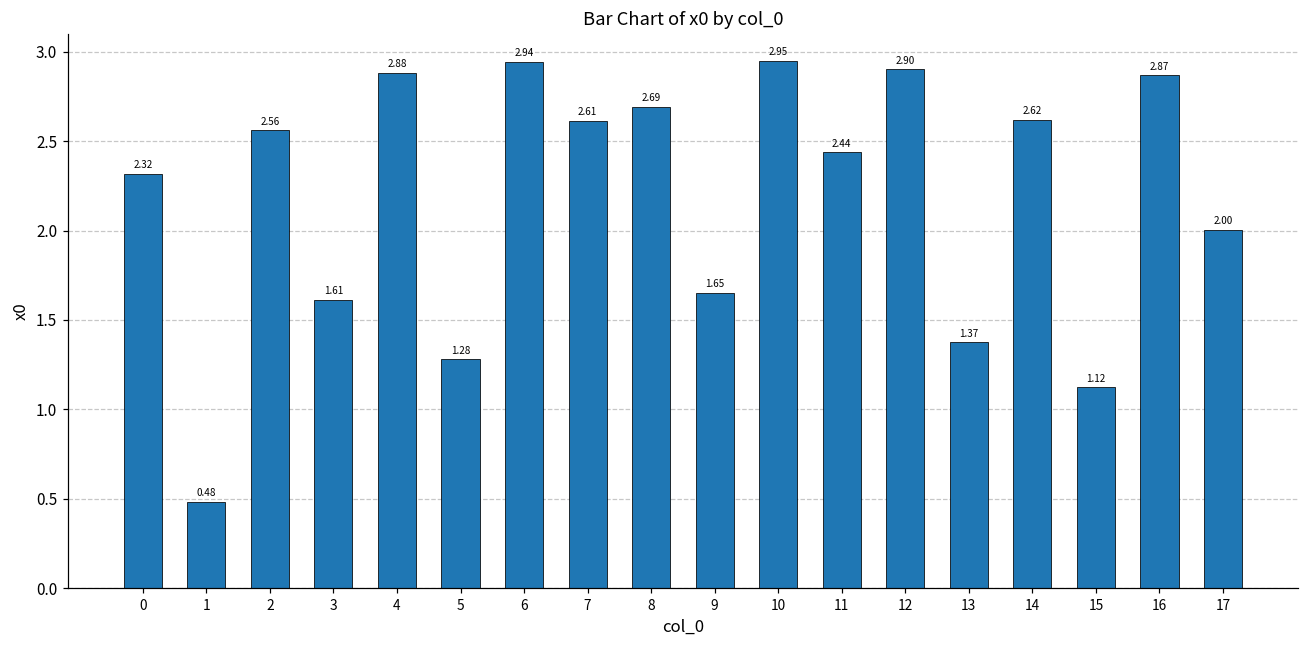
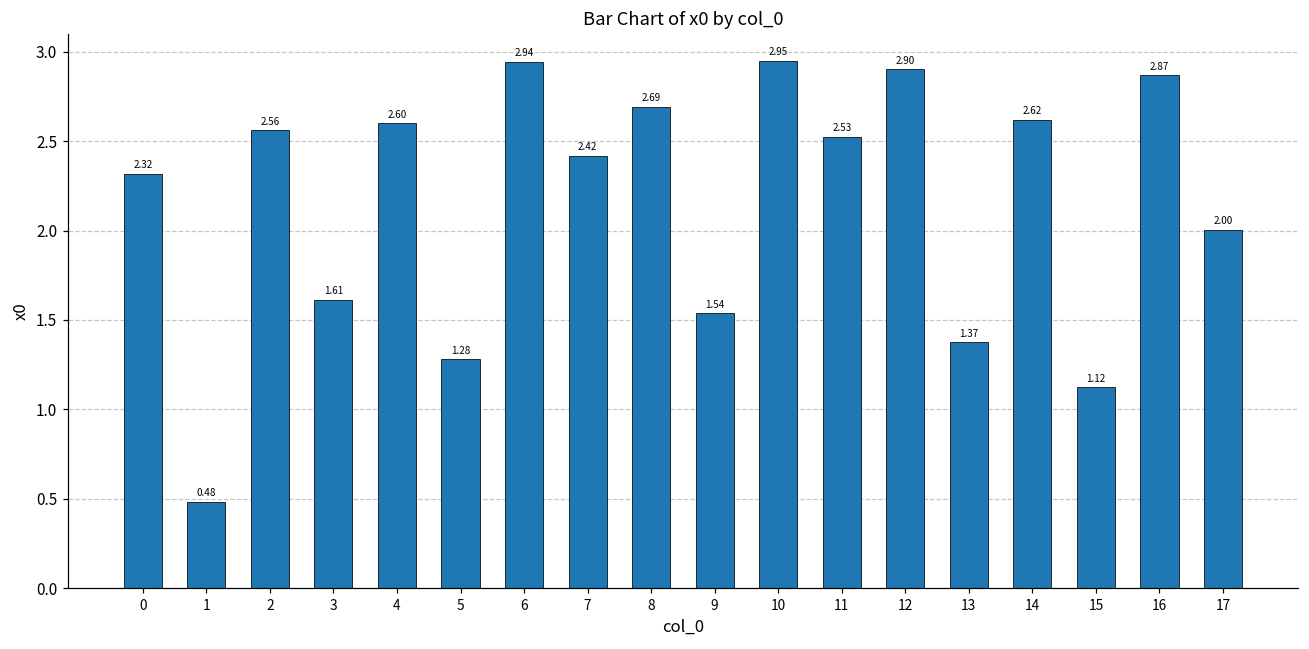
4: 2.88 -> 2.60
7: 2.61 -> 2.42
9: 1.65 -> 1.54
11: 2.44 -> 2.53
